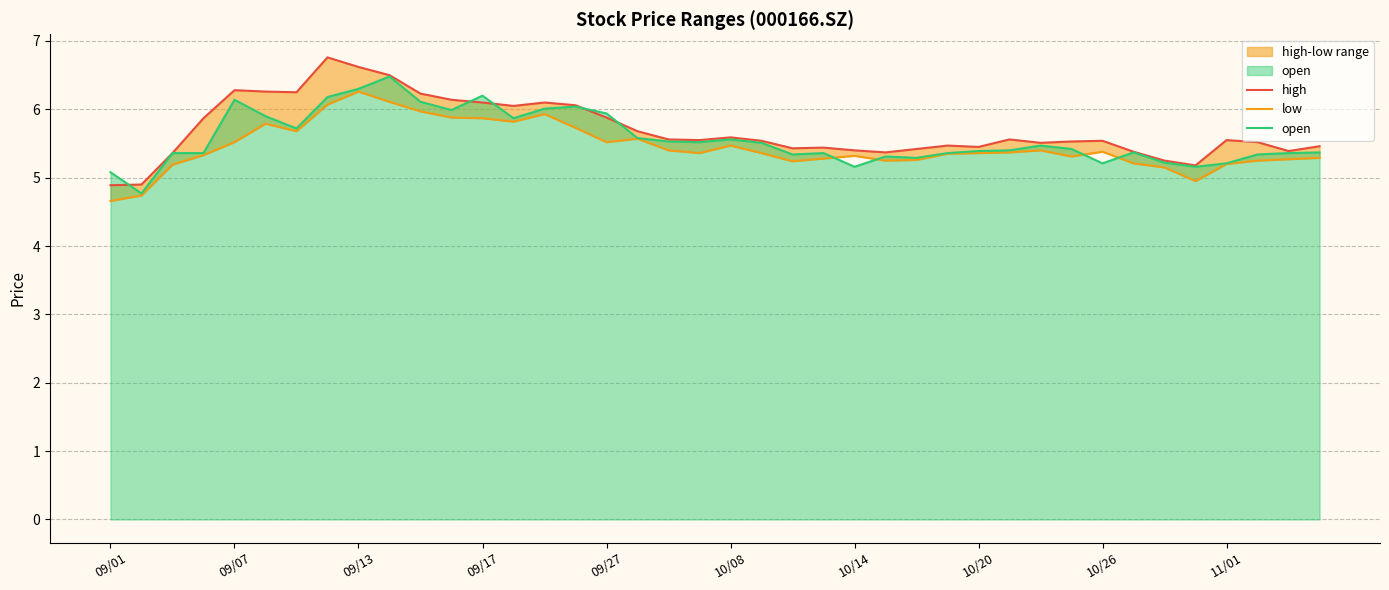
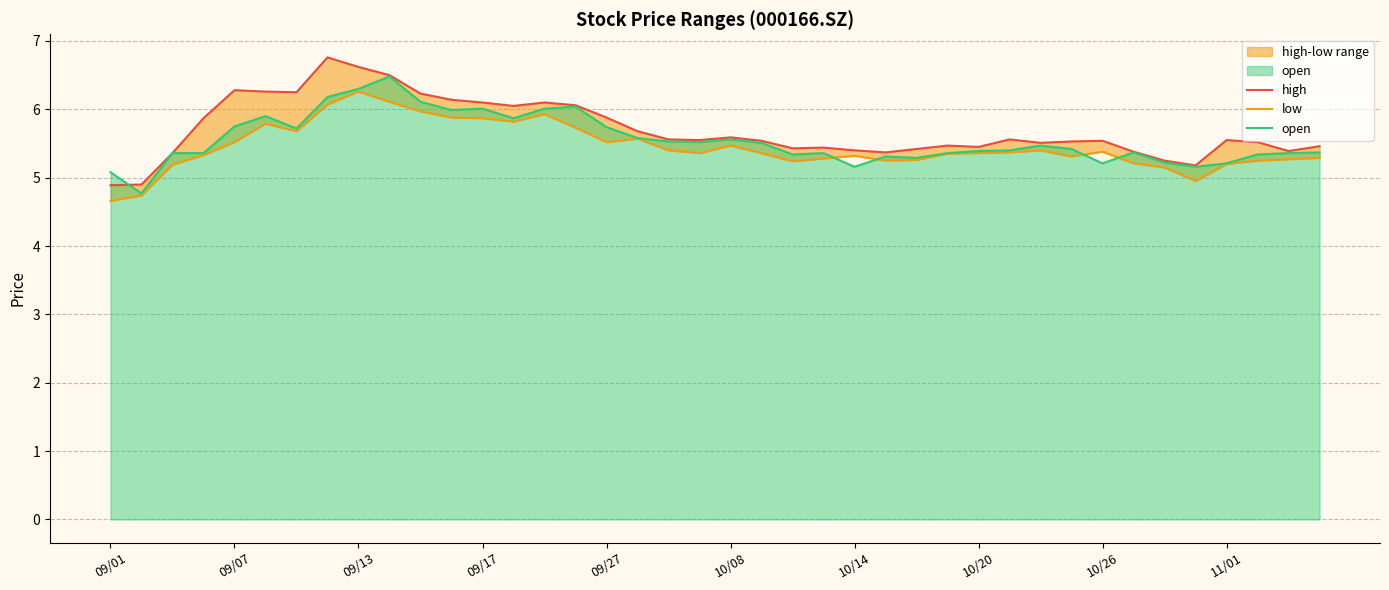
open, 09/07: 6.1 -> 5.8
open, 09/17: 6.2 -> 6.0
open, 09/27: 5.9 -> 5.7
